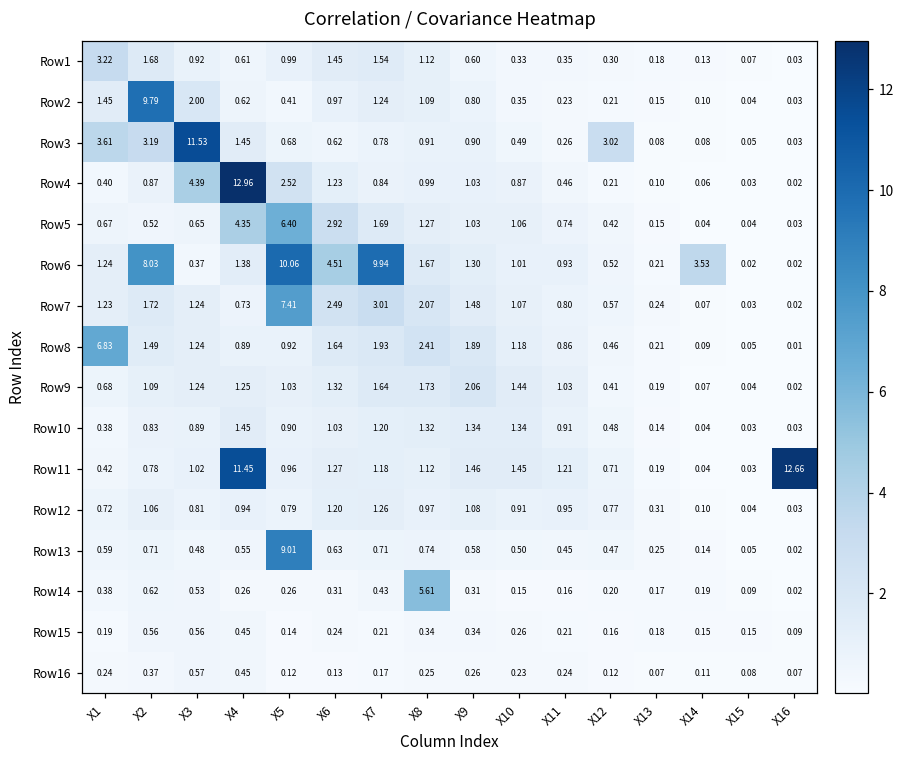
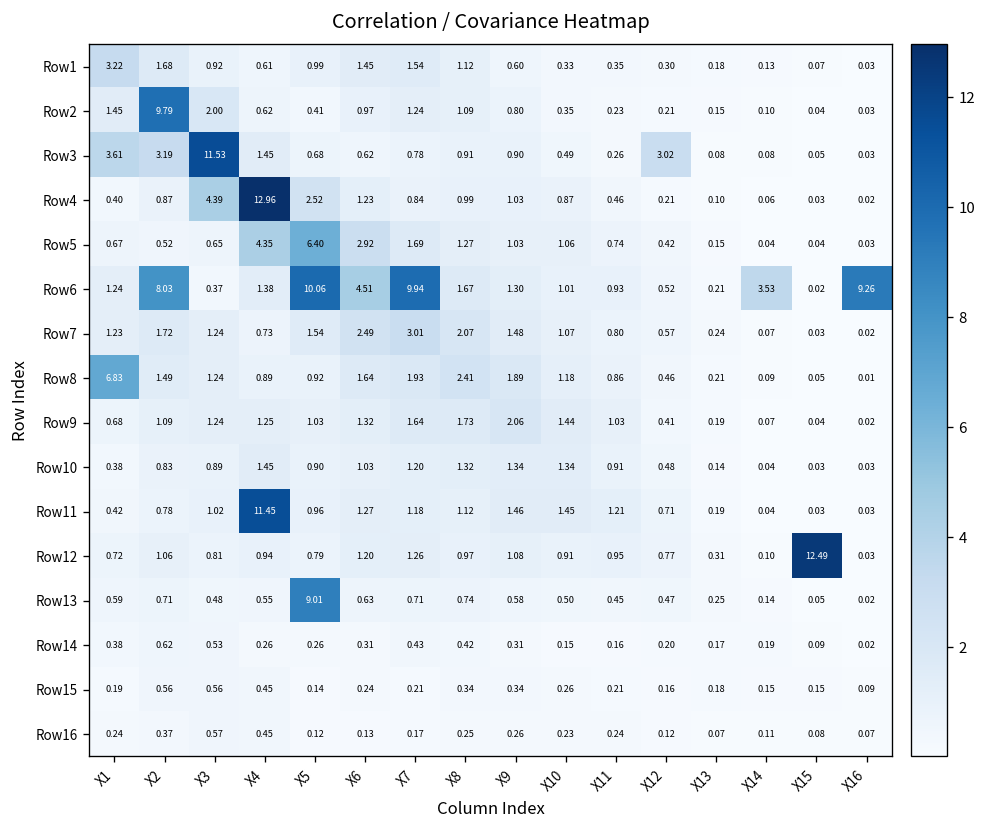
Row6, X16: 0.02 -> 9.26
Row7, X5: 7.41 -> 1.54
Row11, X16: 12.66 -> 0.03
Row12, X15: 0.04 -> 12.49
Row14, X8: 5.61 -> 0.42
